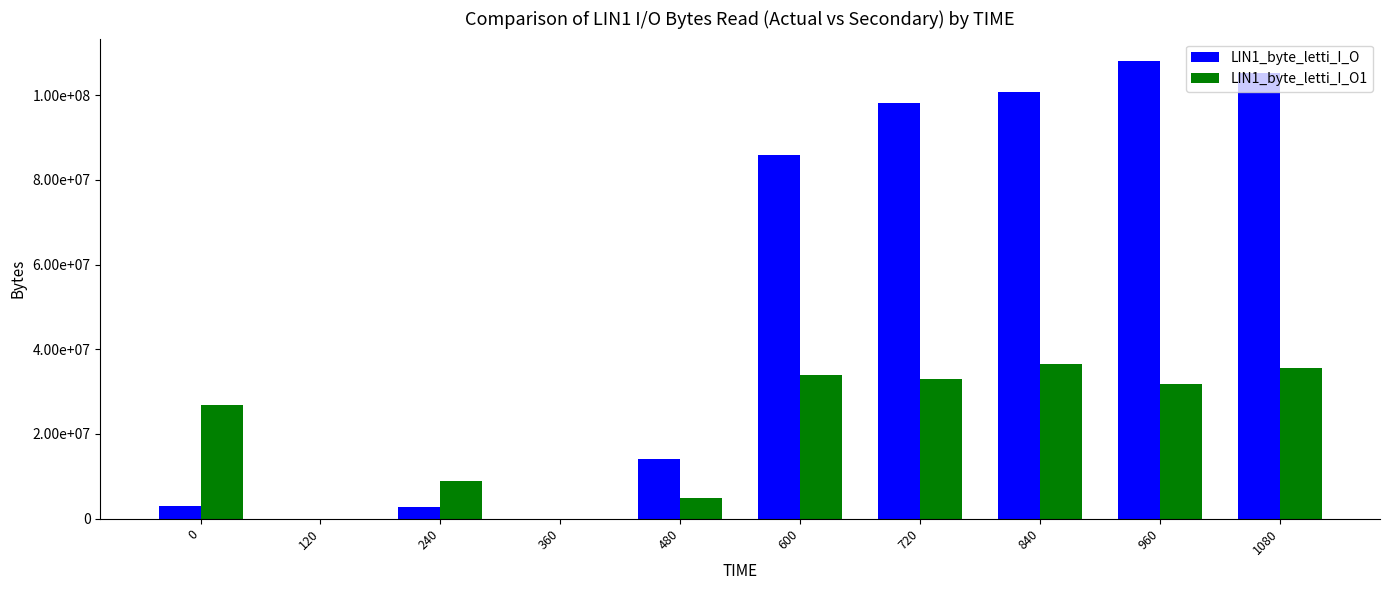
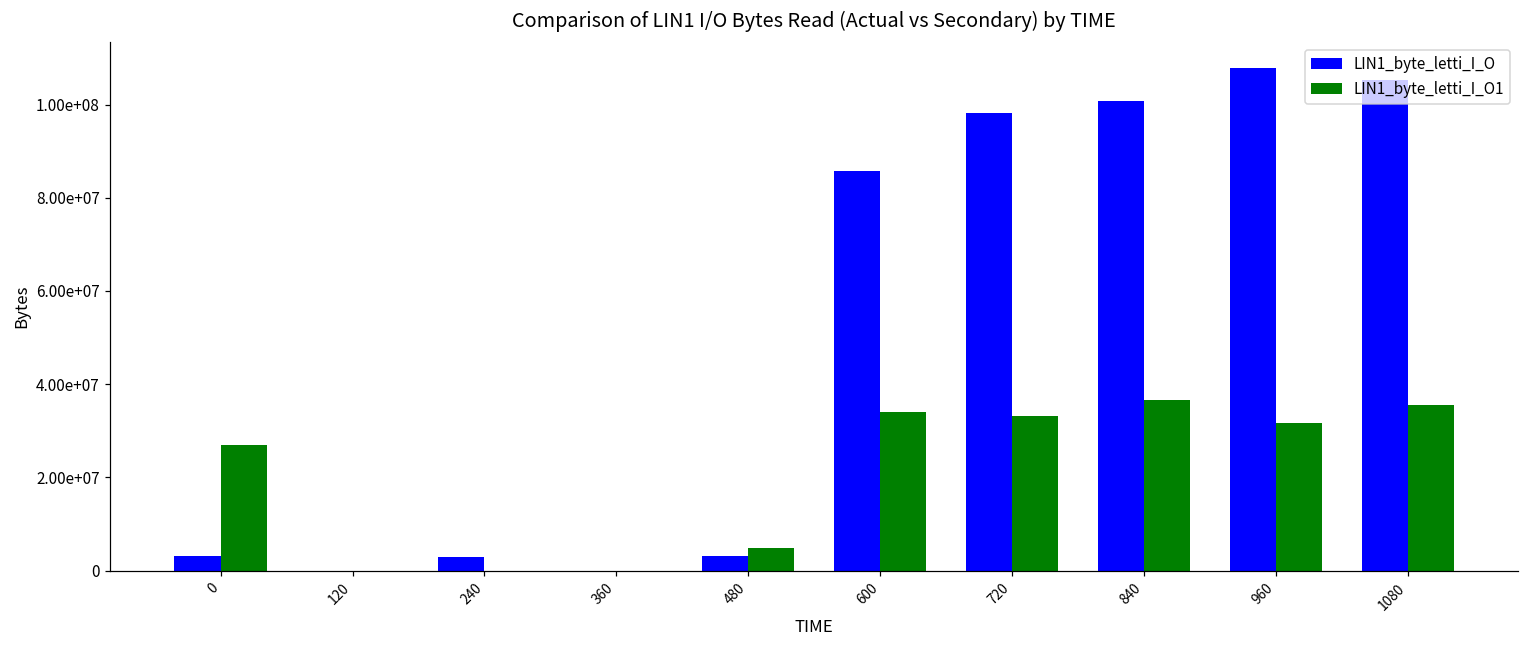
LIN1_byte_letti_I_O1, 240: 9000000 -> 0
LIN1_byte_letti_I_O, 480: 14000000 -> 3000000
